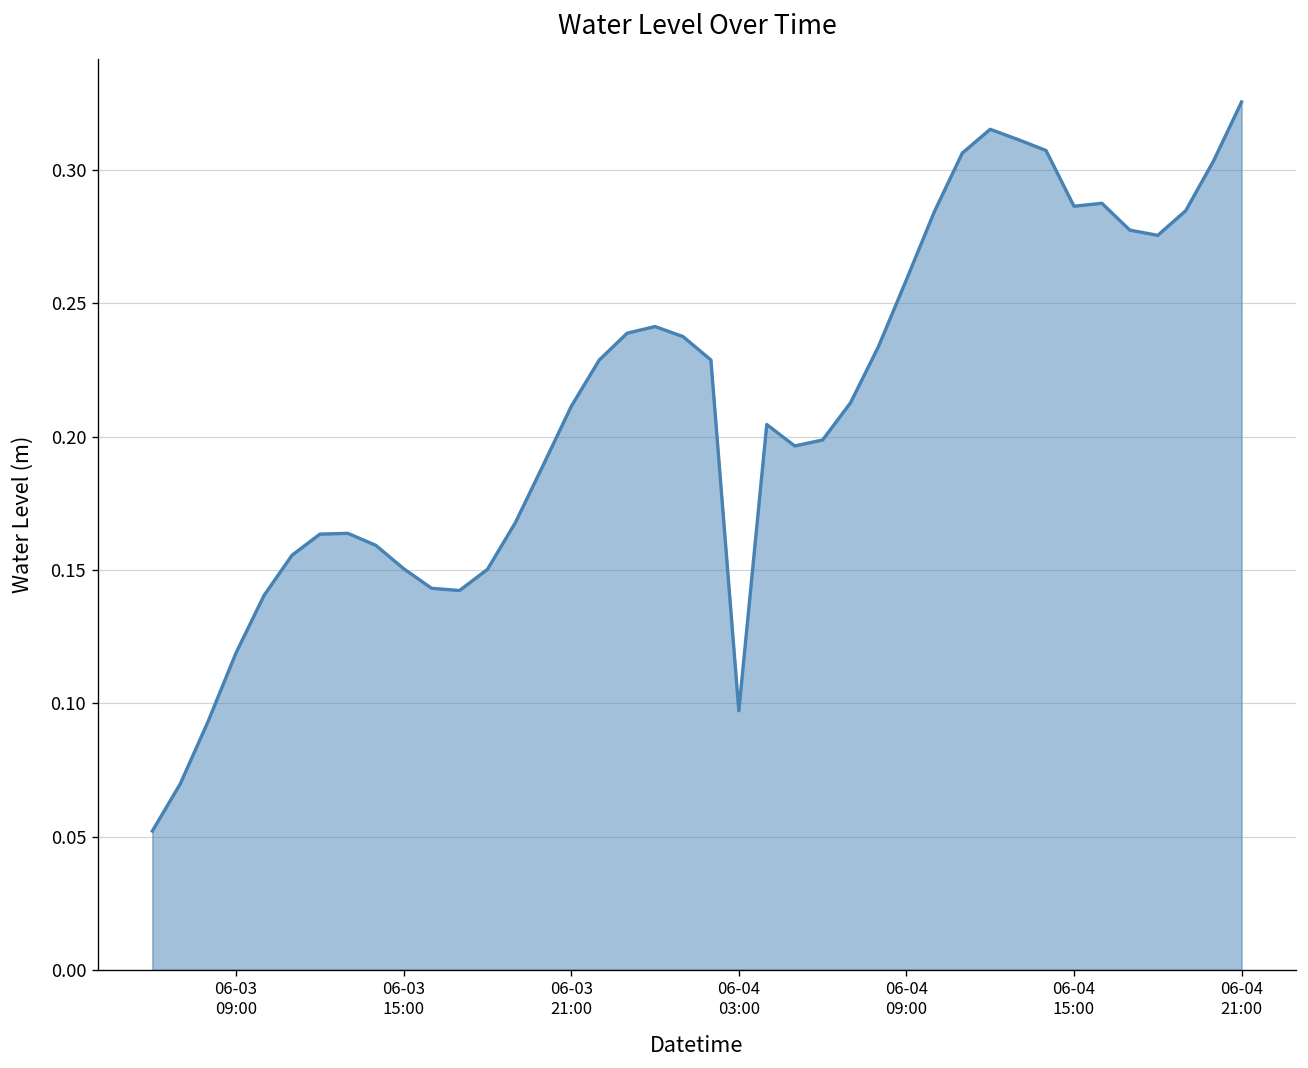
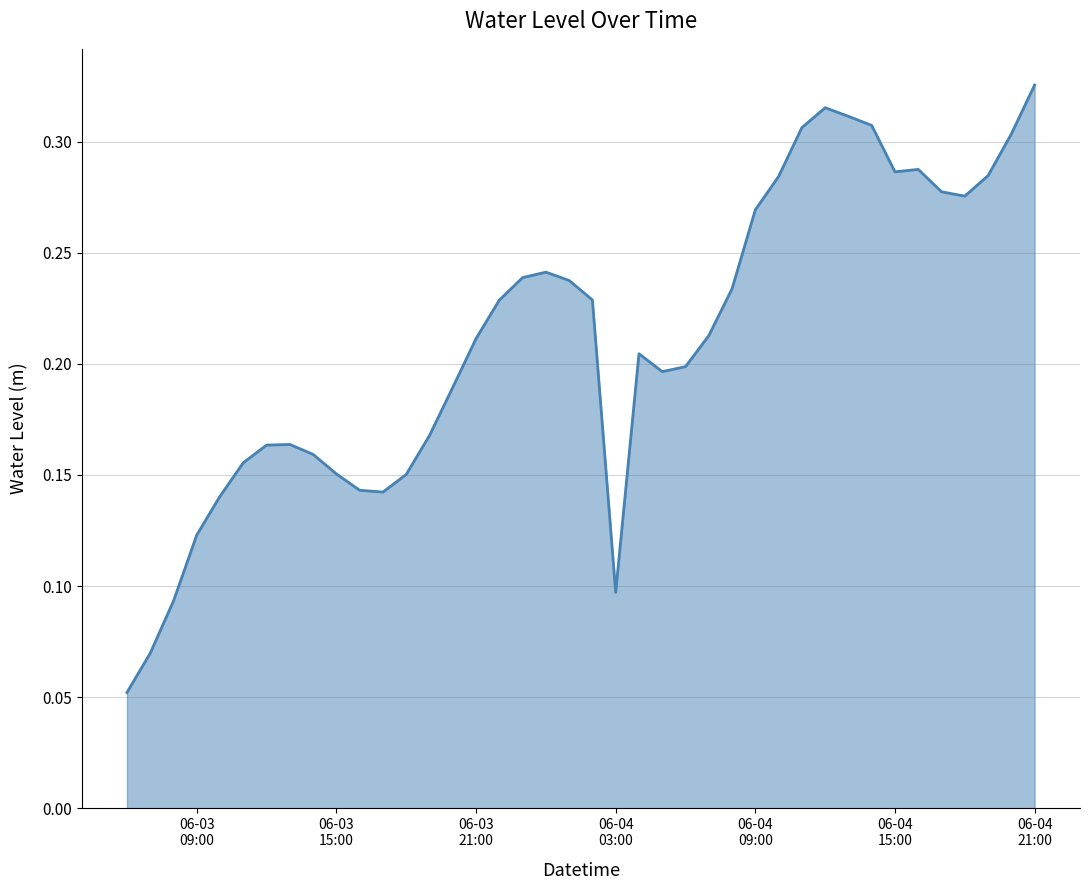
06-03 09:00: 0.119 -> 0.123
06-04 09:00: 0.259 -> 0.269
